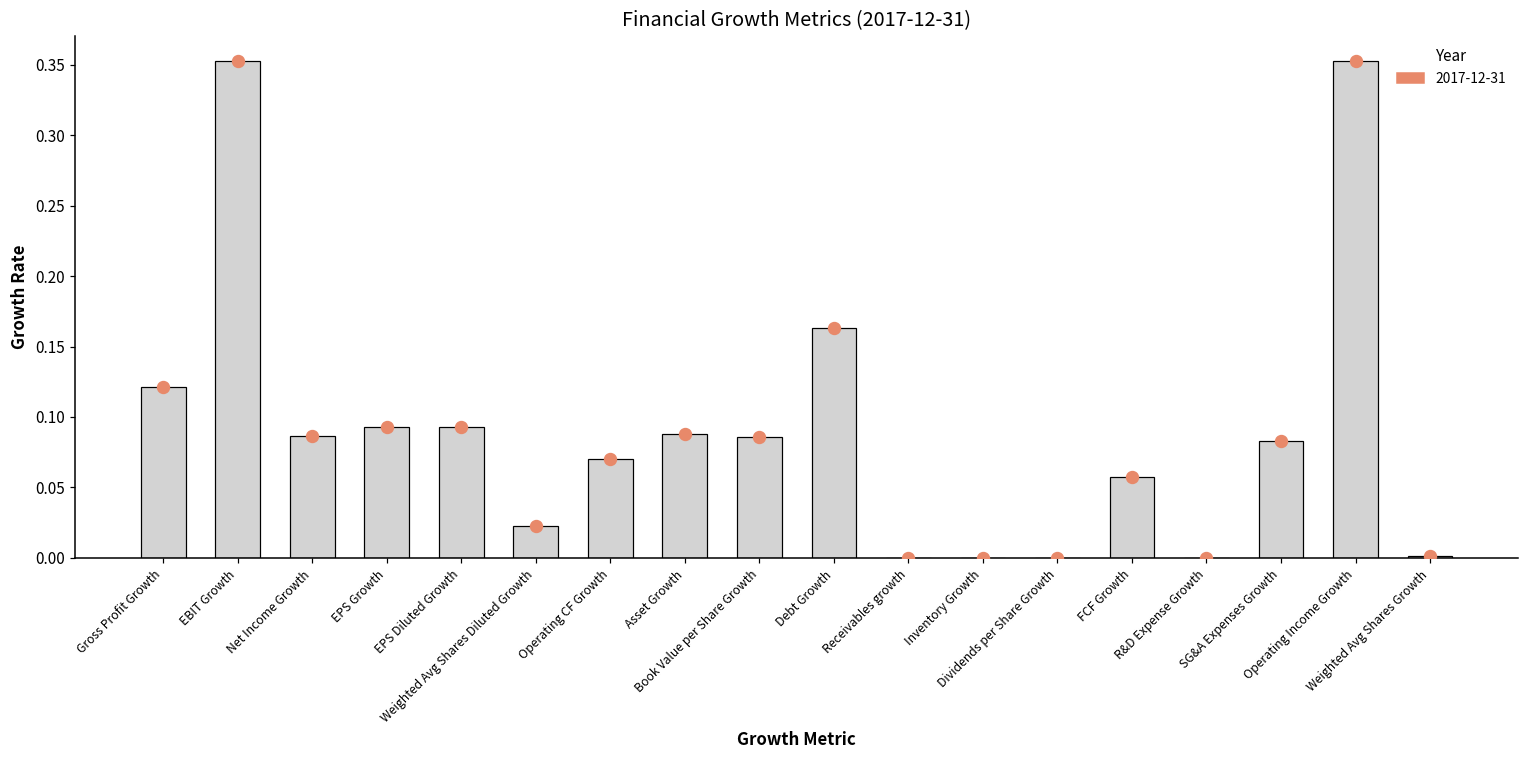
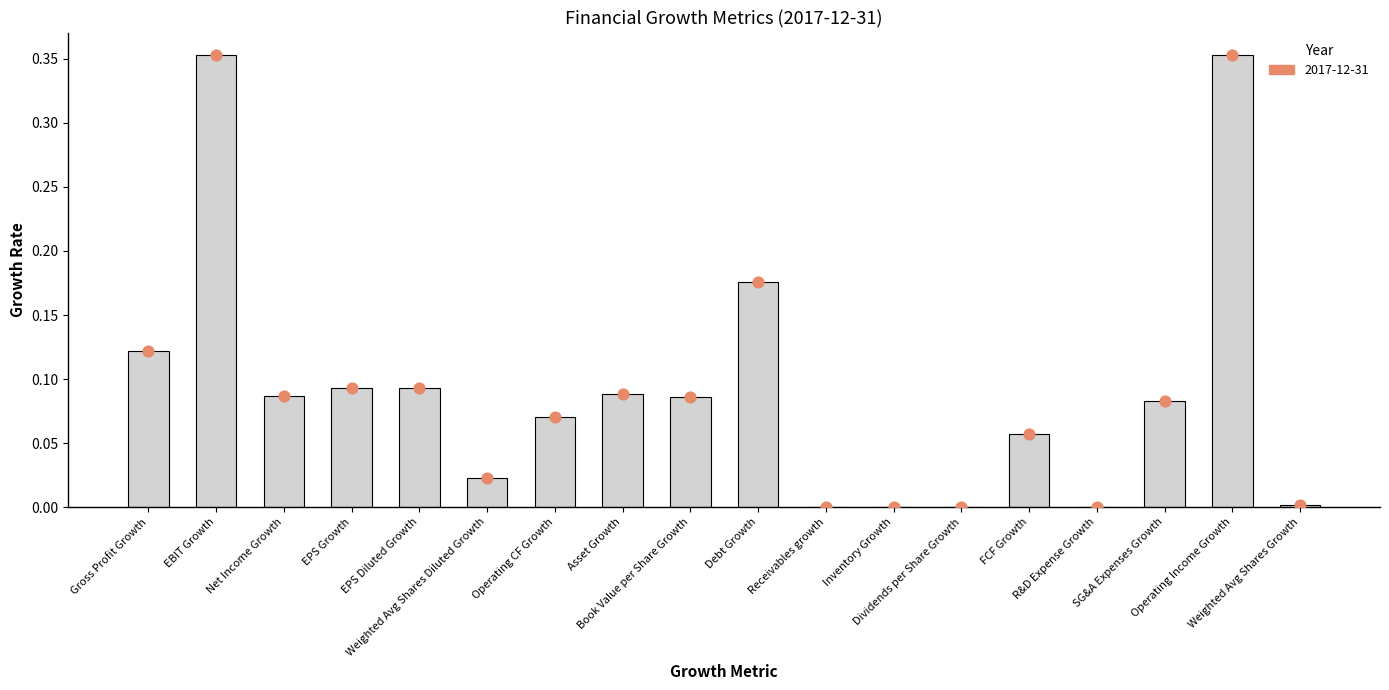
Debt Growth: 0.163 -> 0.176
